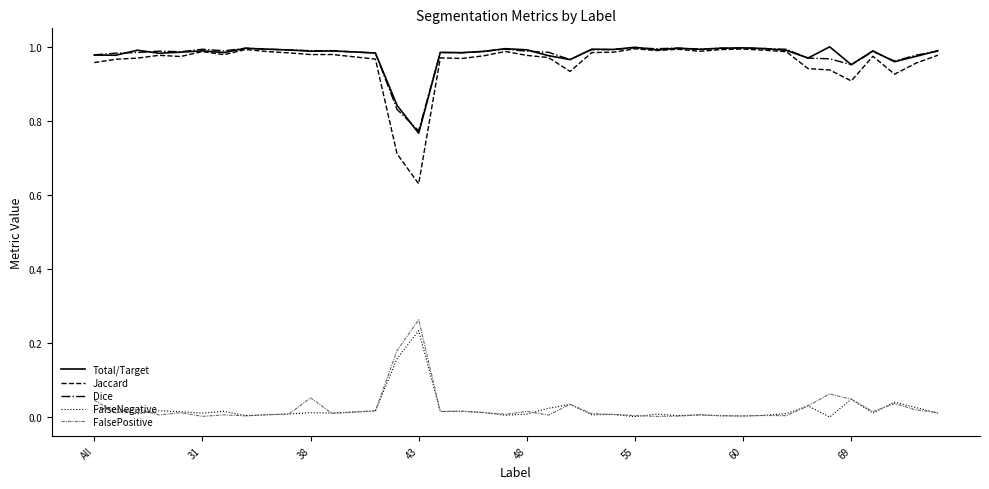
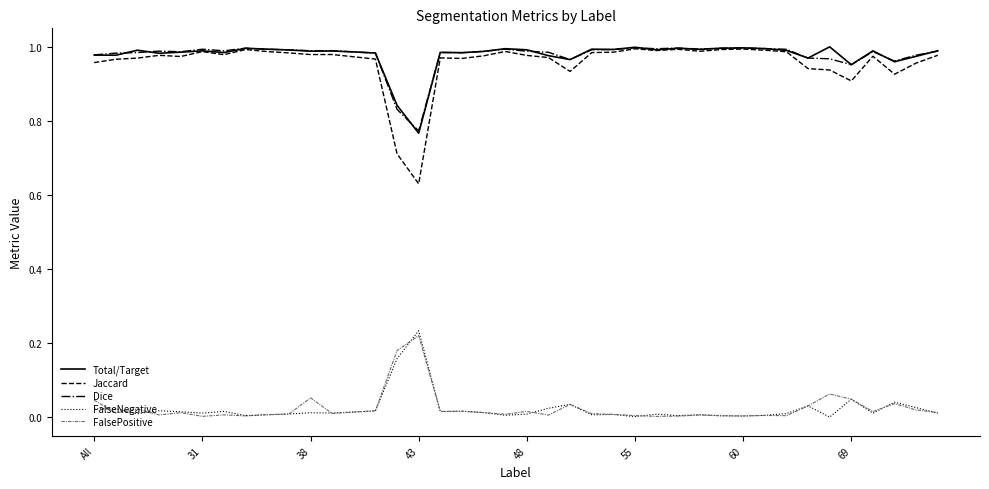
FalsePositive, 43: 0.26 -> 0.22
